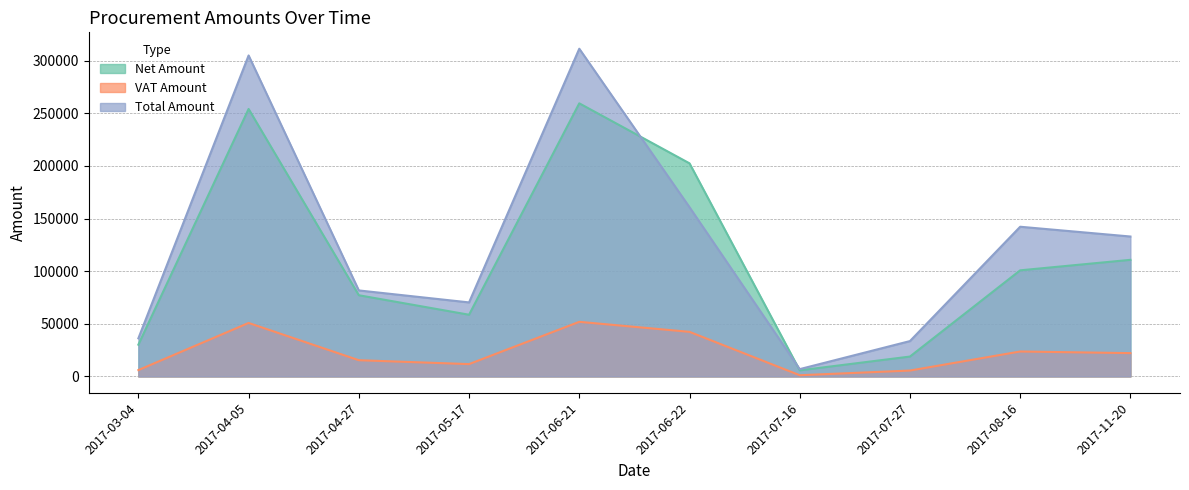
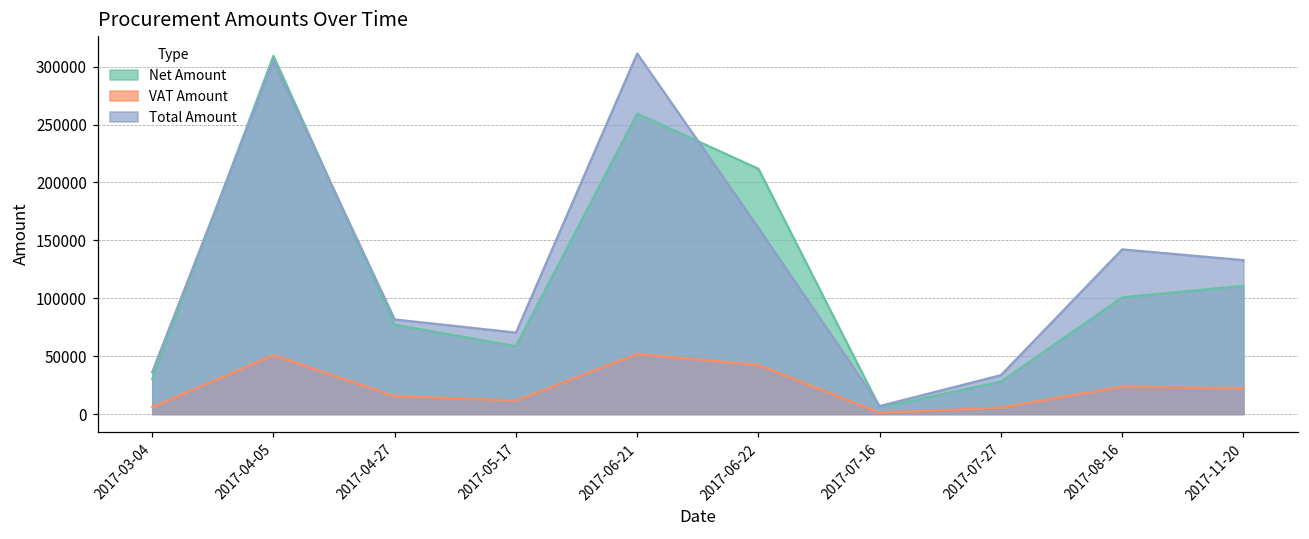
Net Amount, 2017-04-05: 254000 -> 309000
Net Amount, 2017-06-22: 202000 -> 212000
Net Amount, 2017-07-27: 19000 -> 28000
